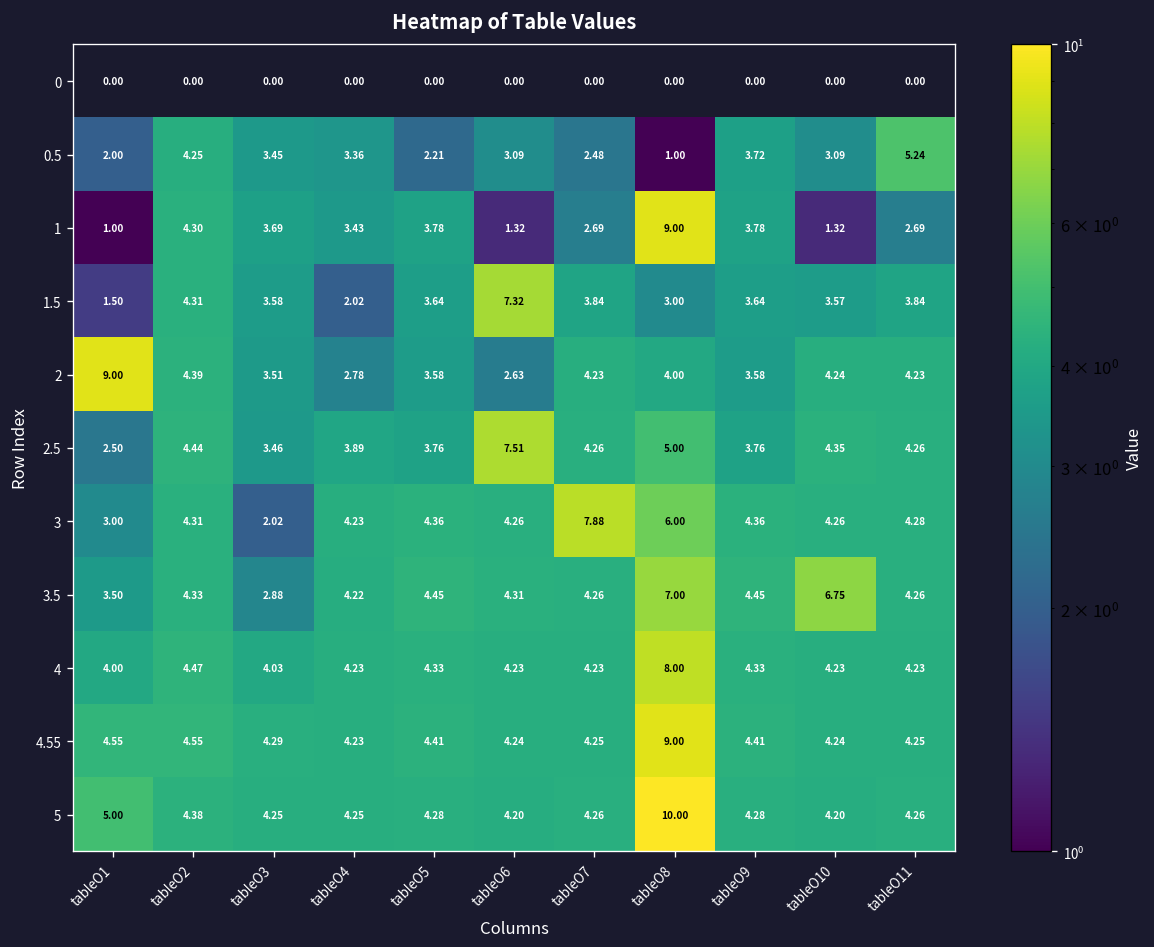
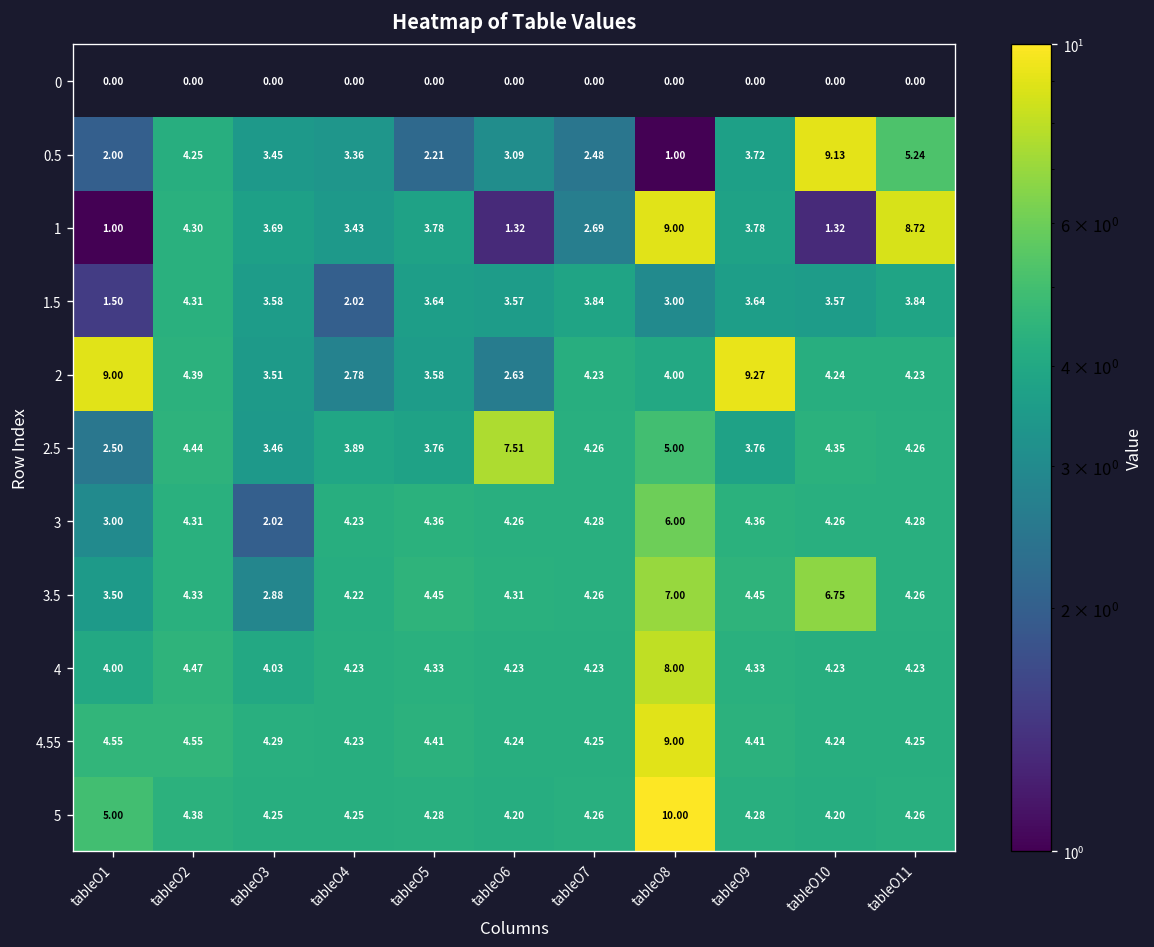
0.5, tableO10: 3.09 -> 9.13
1, tableO11: 2.69 -> 8.72
1.5, tableO6: 7.32 -> 3.57
2, tableO9: 3.58 -> 9.27
3, tableO7: 7.88 -> 4.28
